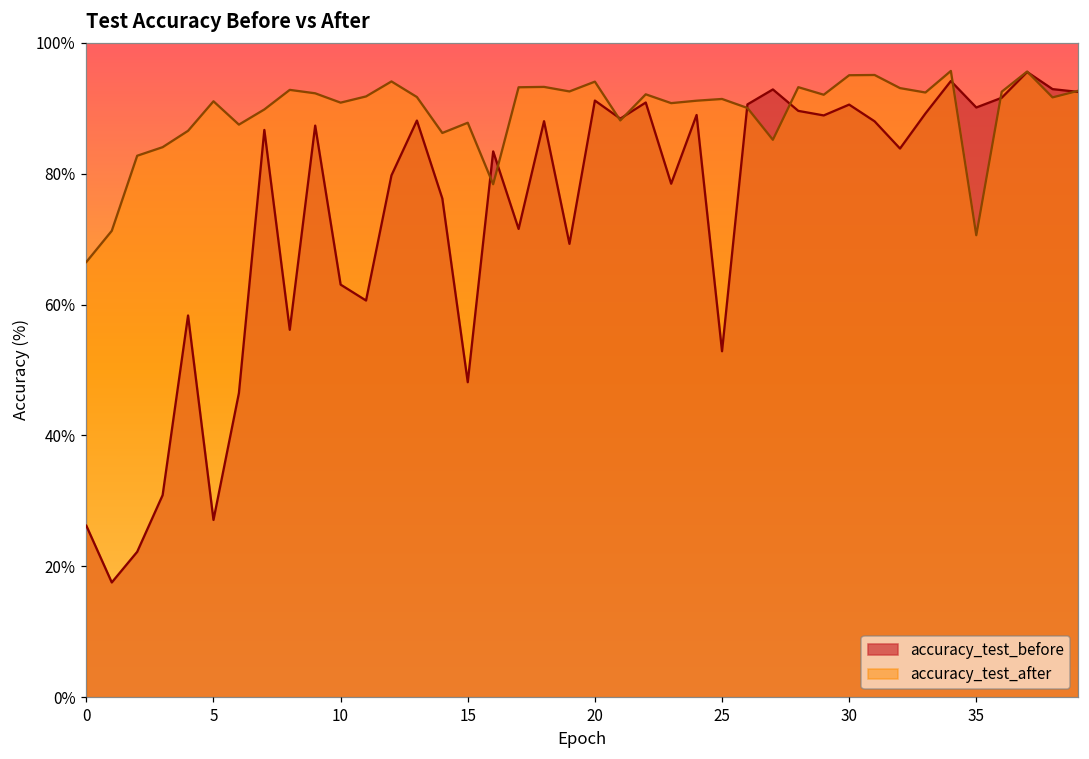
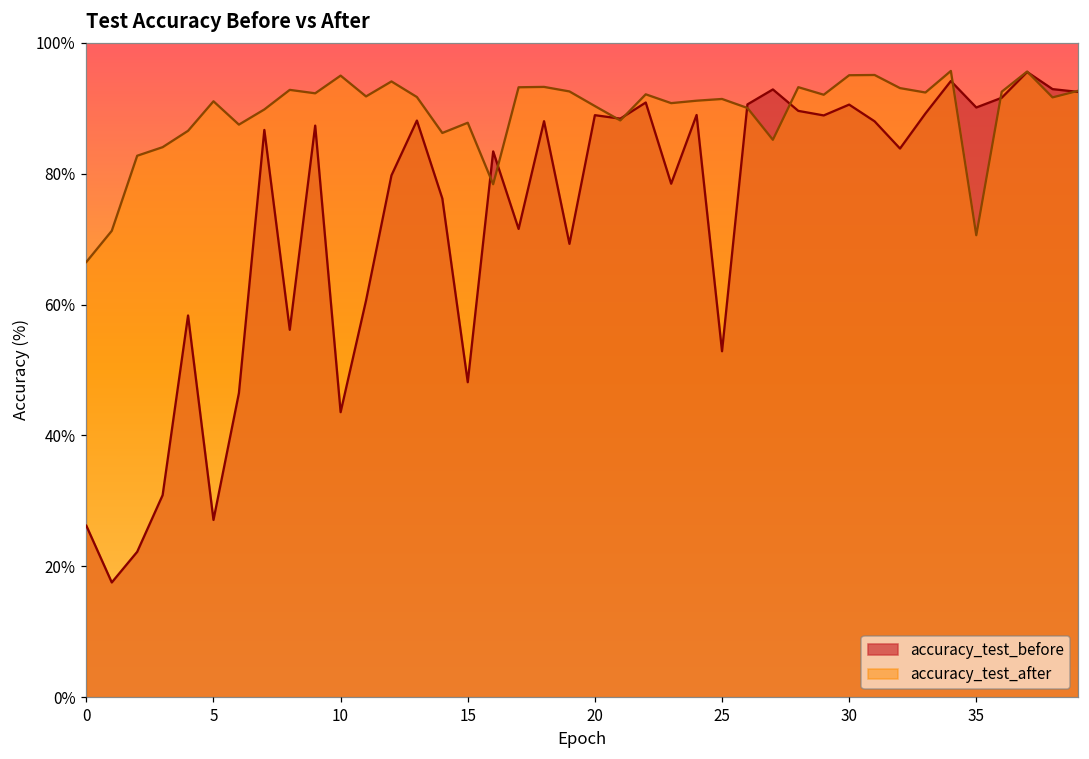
accuracy_test_before, 10: 63% -> 44%
accuracy_test_after, 10: 91% -> 95%
accuracy_test_before, 20: 91% -> 89%
accuracy_test_after, 20: 94% -> 90%
